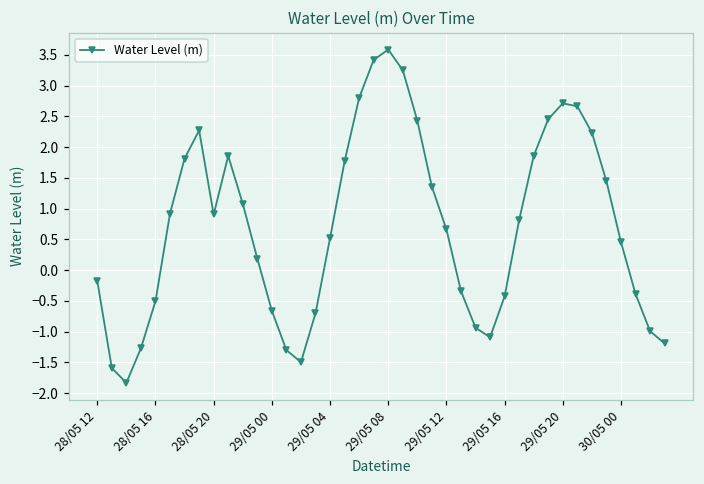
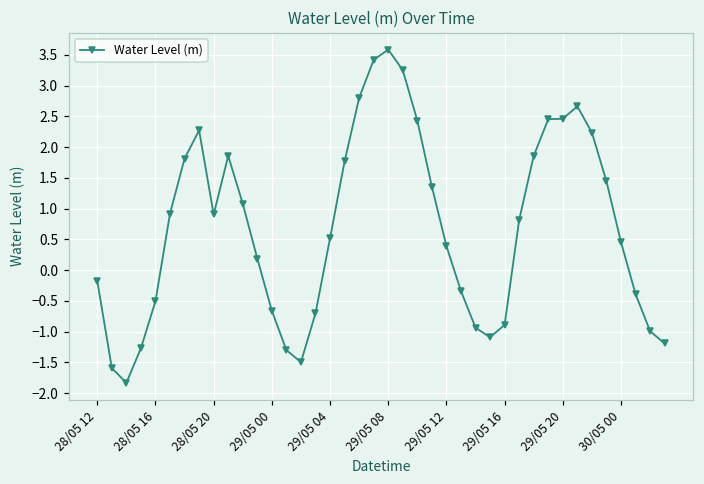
29/05 12: 0.7 -> 0.4
29/05 16: -0.4 -> -0.9
29/05 20: 2.7 -> 2.5
